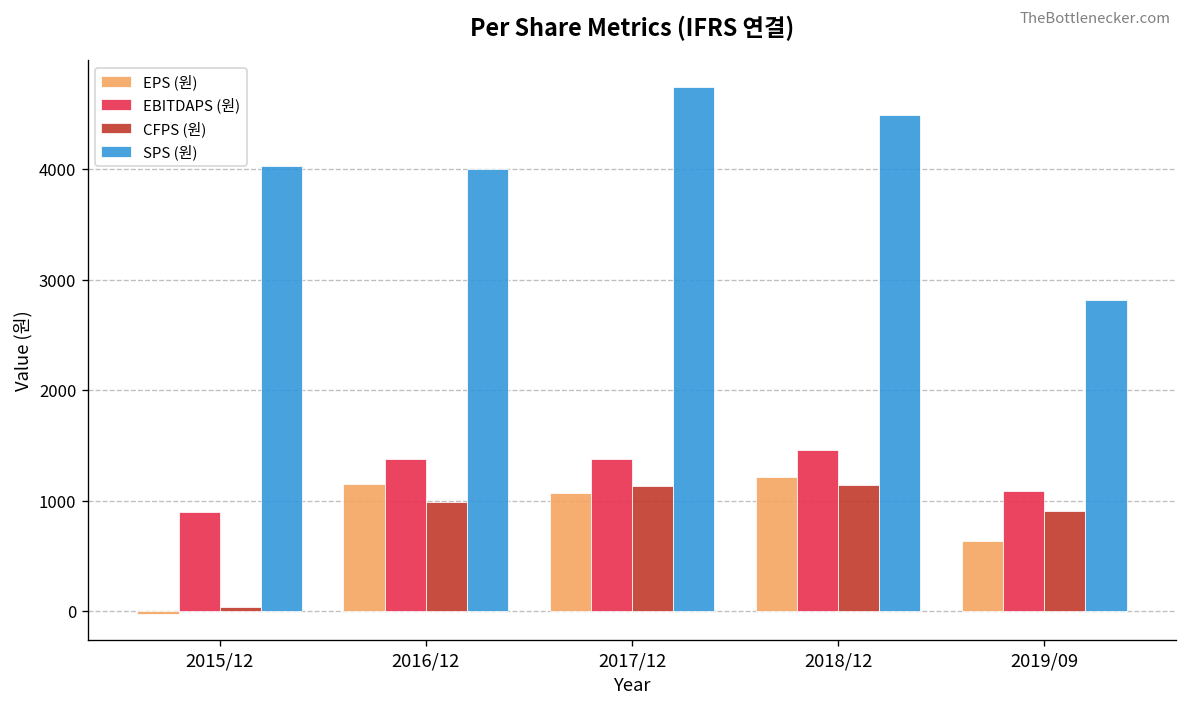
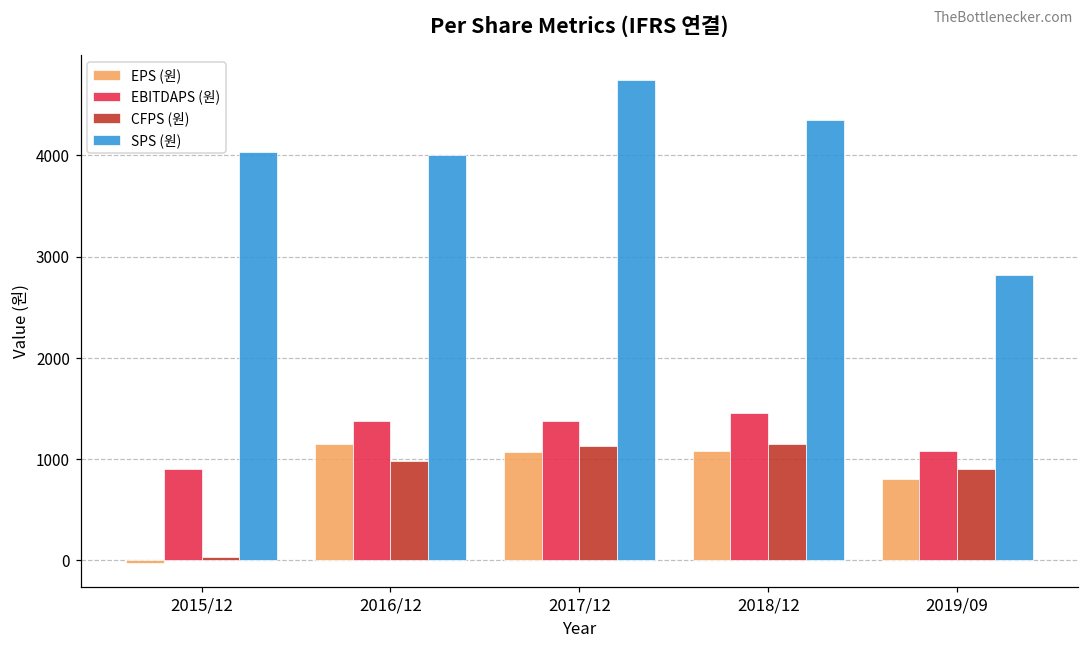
EPS (원), 2018/12: 1200 -> 1100
SPS (원), 2018/12: 4500 -> 4300
EPS (원), 2019/09: 600 -> 800
